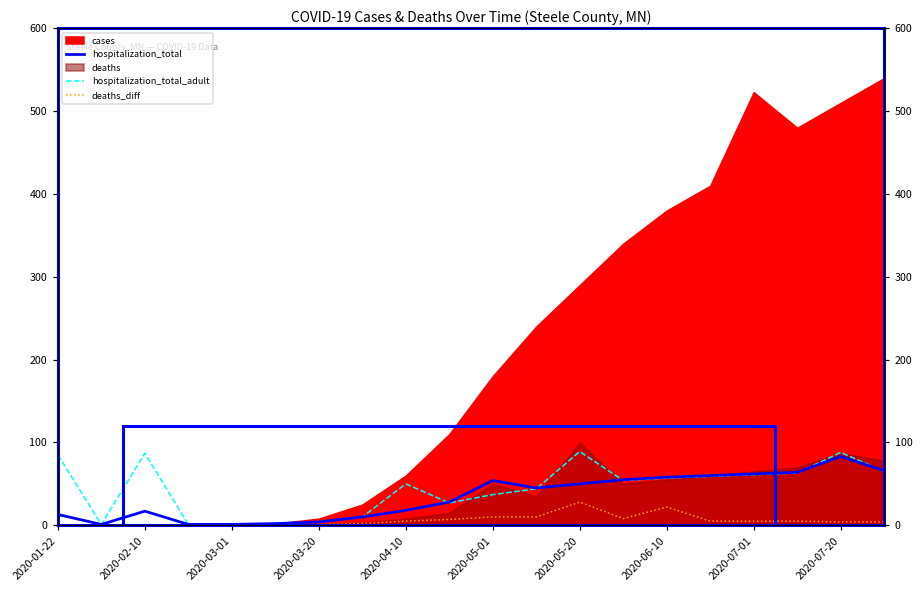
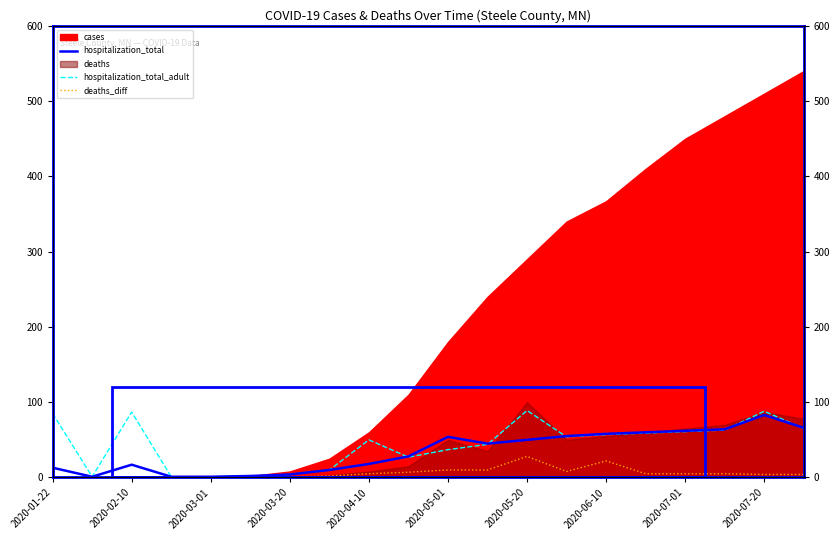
cases, 2020-06-10: 380 -> 370
cases, 2020-07-01: 520 -> 450
